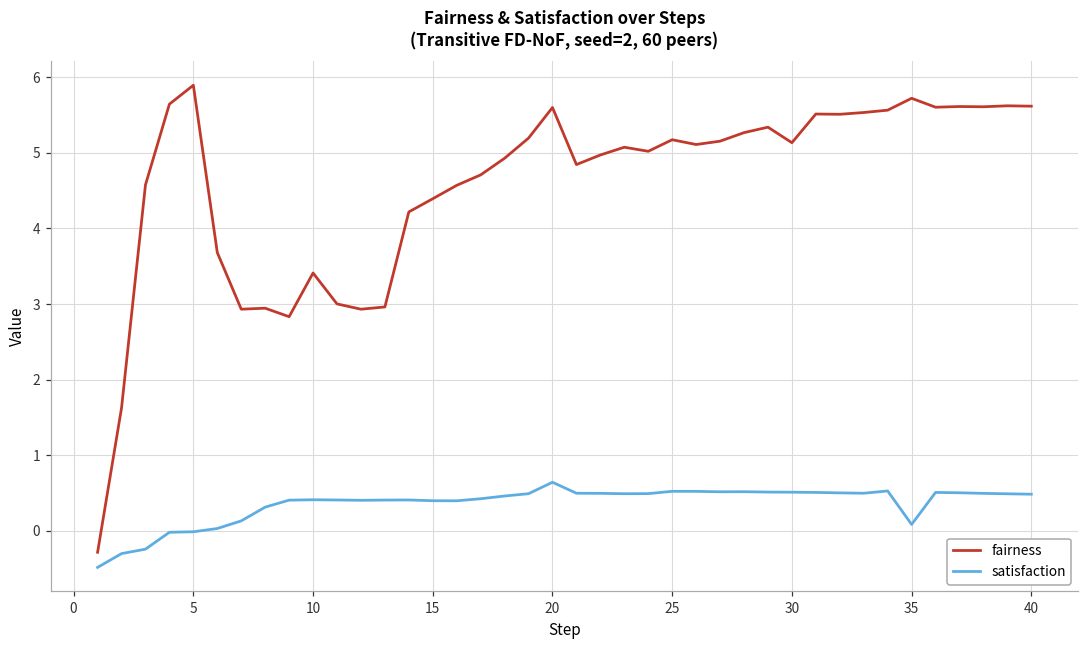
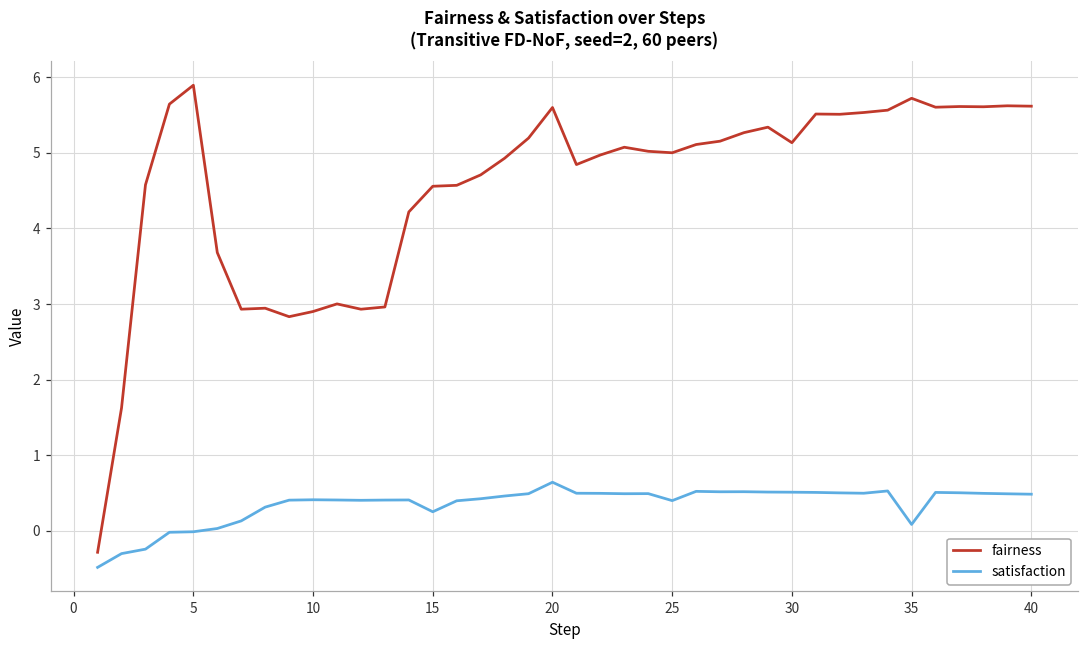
fairness, 10: 3.4 -> 2.9
fairness, 15: 4.4 -> 4.6
satisfaction, 15: 0.4 -> 0.3
fairness, 25: 5.2 -> 5.0
satisfaction, 25: 0.5 -> 0.4
